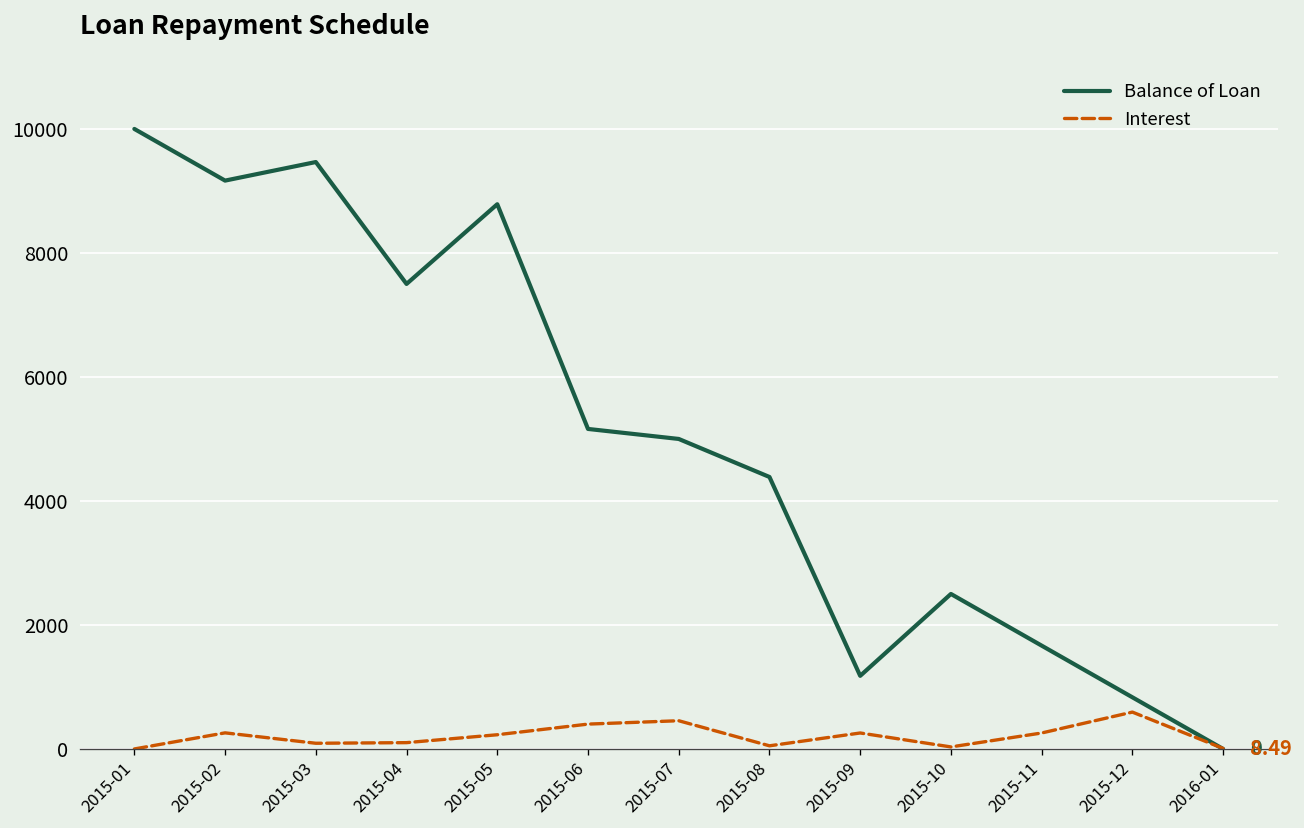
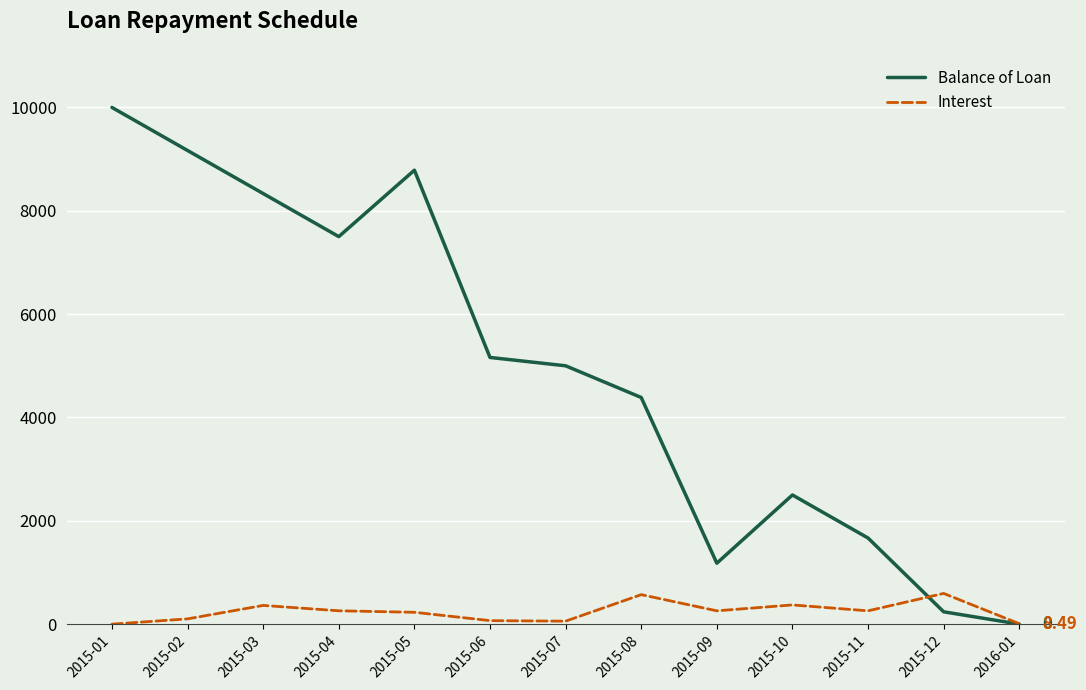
Interest, 2015-02: 300 -> 100
Balance of Loan, 2015-03: 9500 -> 8300
Interest, 2015-03: 100 -> 400
Interest, 2015-04: 100 -> 300
Interest, 2015-06: 400 -> 100
Interest, 2015-07: 500 -> 100
Interest, 2015-08: 100 -> 600
Interest, 2015-10: 0 -> 400
Balance of Loan, 2015-12: 800 -> 200
